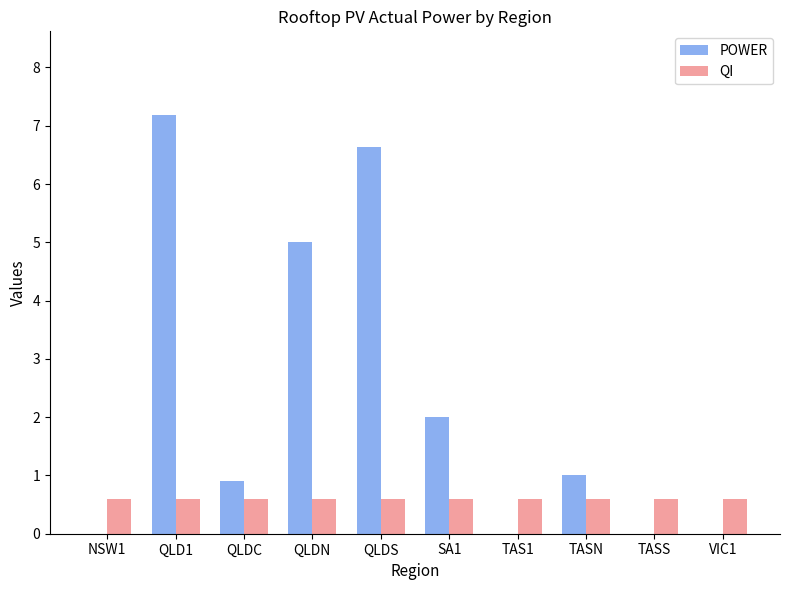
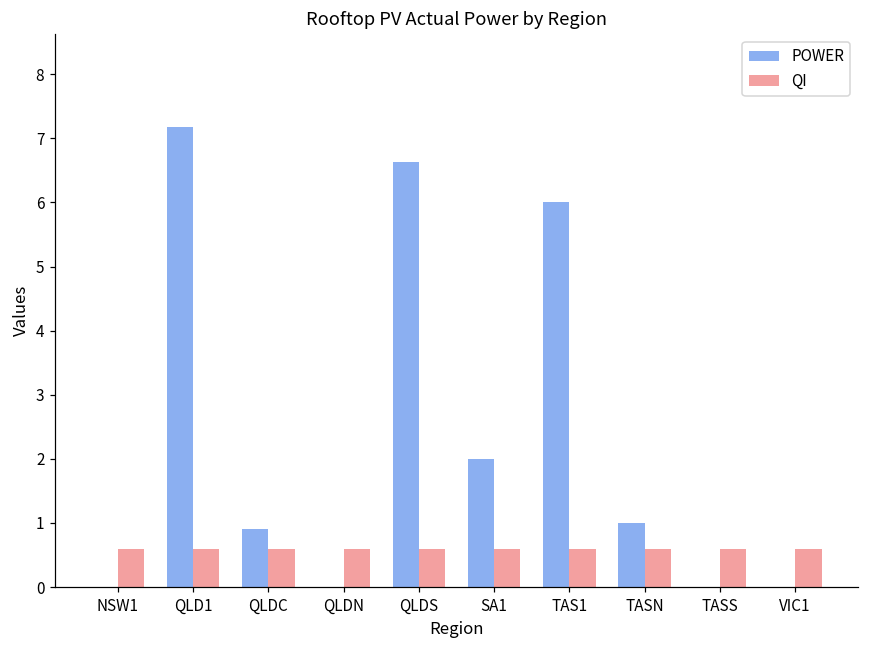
POWER, QLDN: 5 -> 0
POWER, TAS1: 0 -> 6
